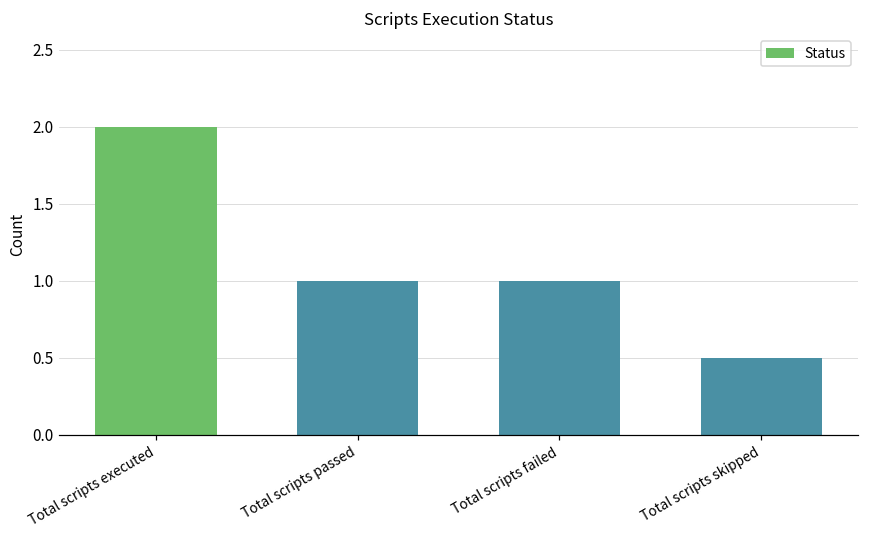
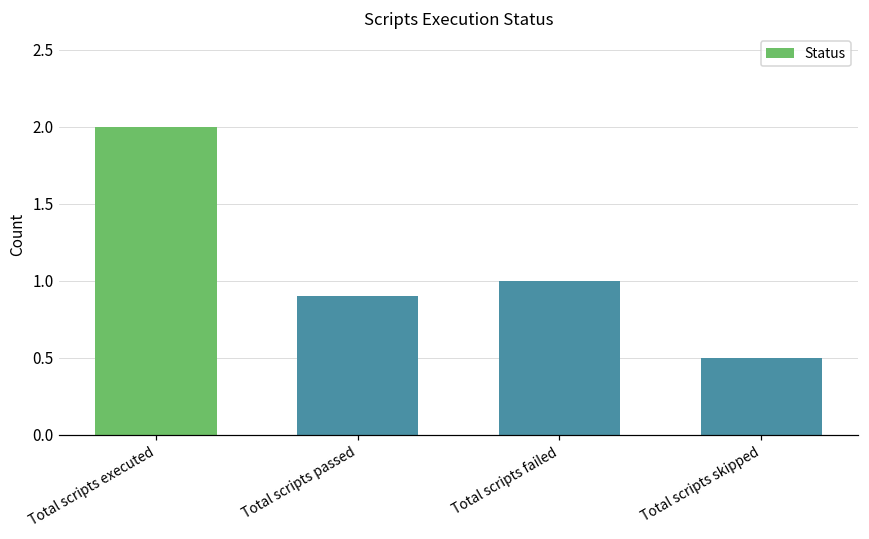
Total scripts passed: 1.0 -> 0.9
